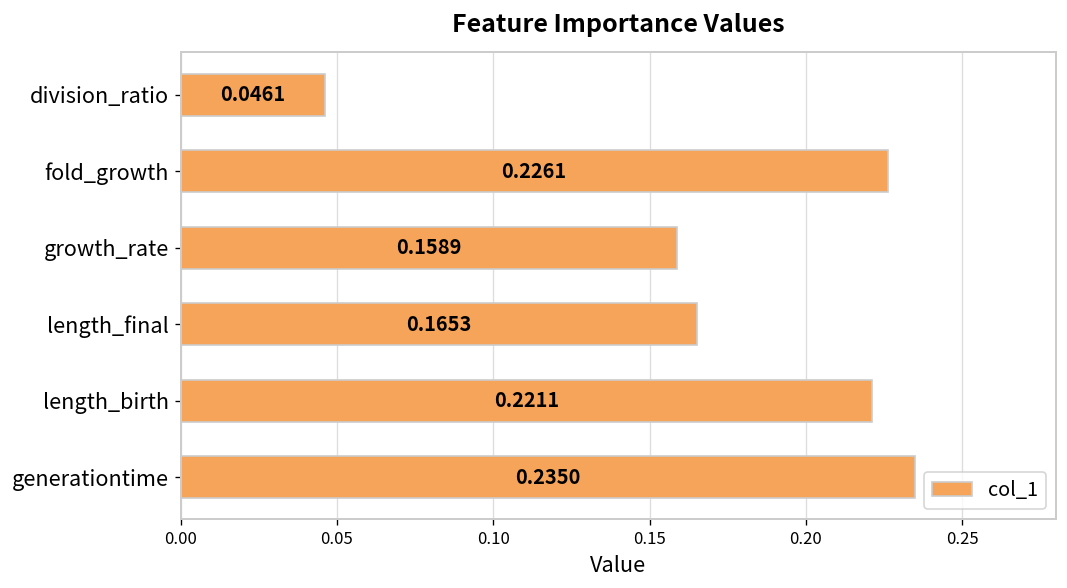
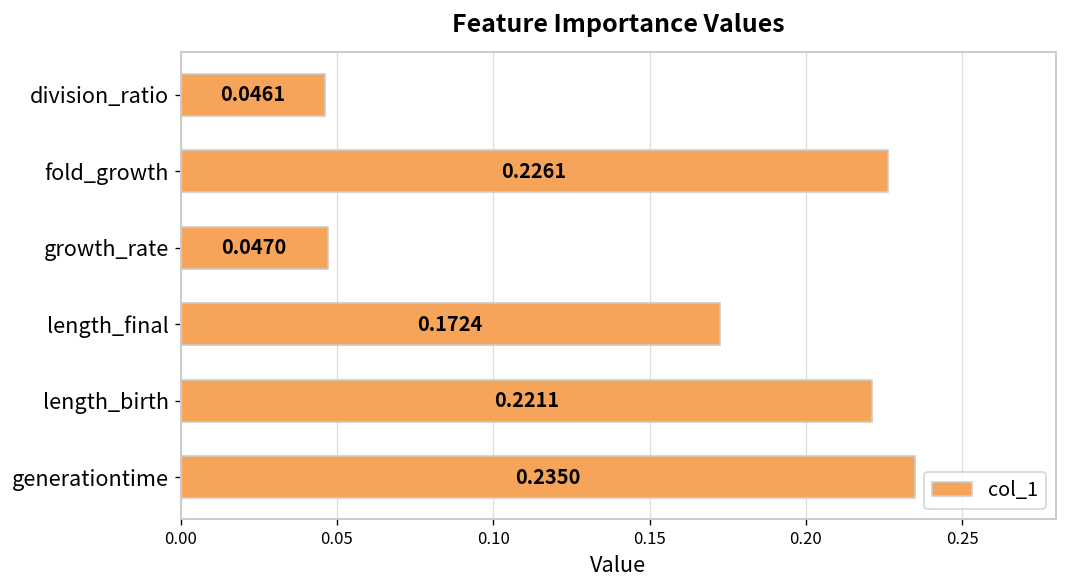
growth_rate: 0.1589 -> 0.0470
length_final: 0.1653 -> 0.1724
